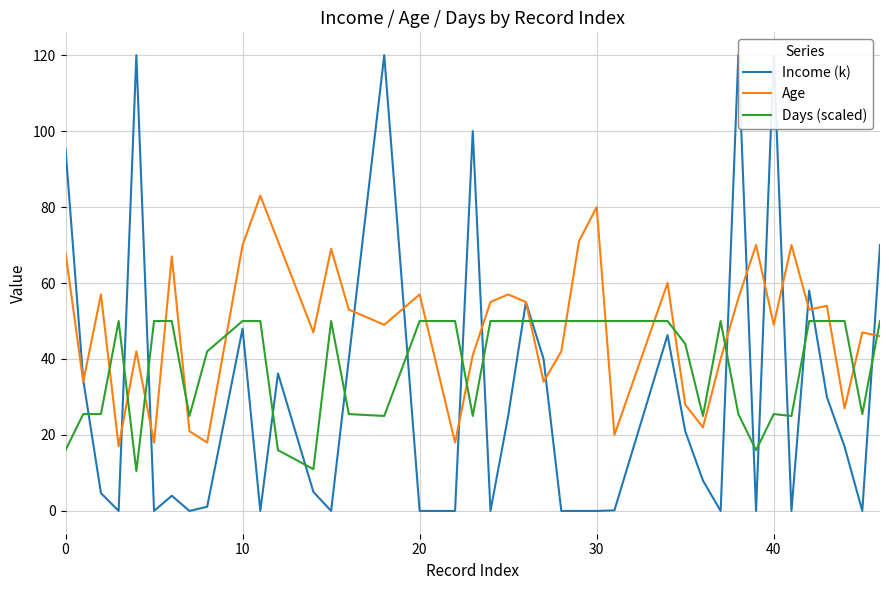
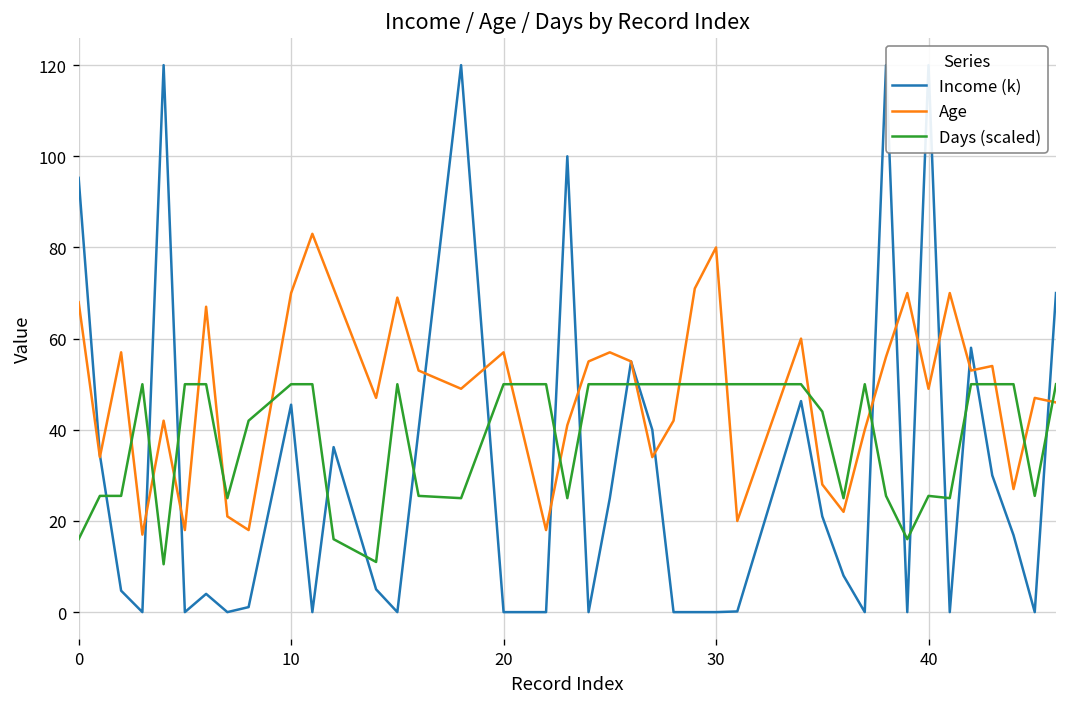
Income (k), 10: 48 -> 46
